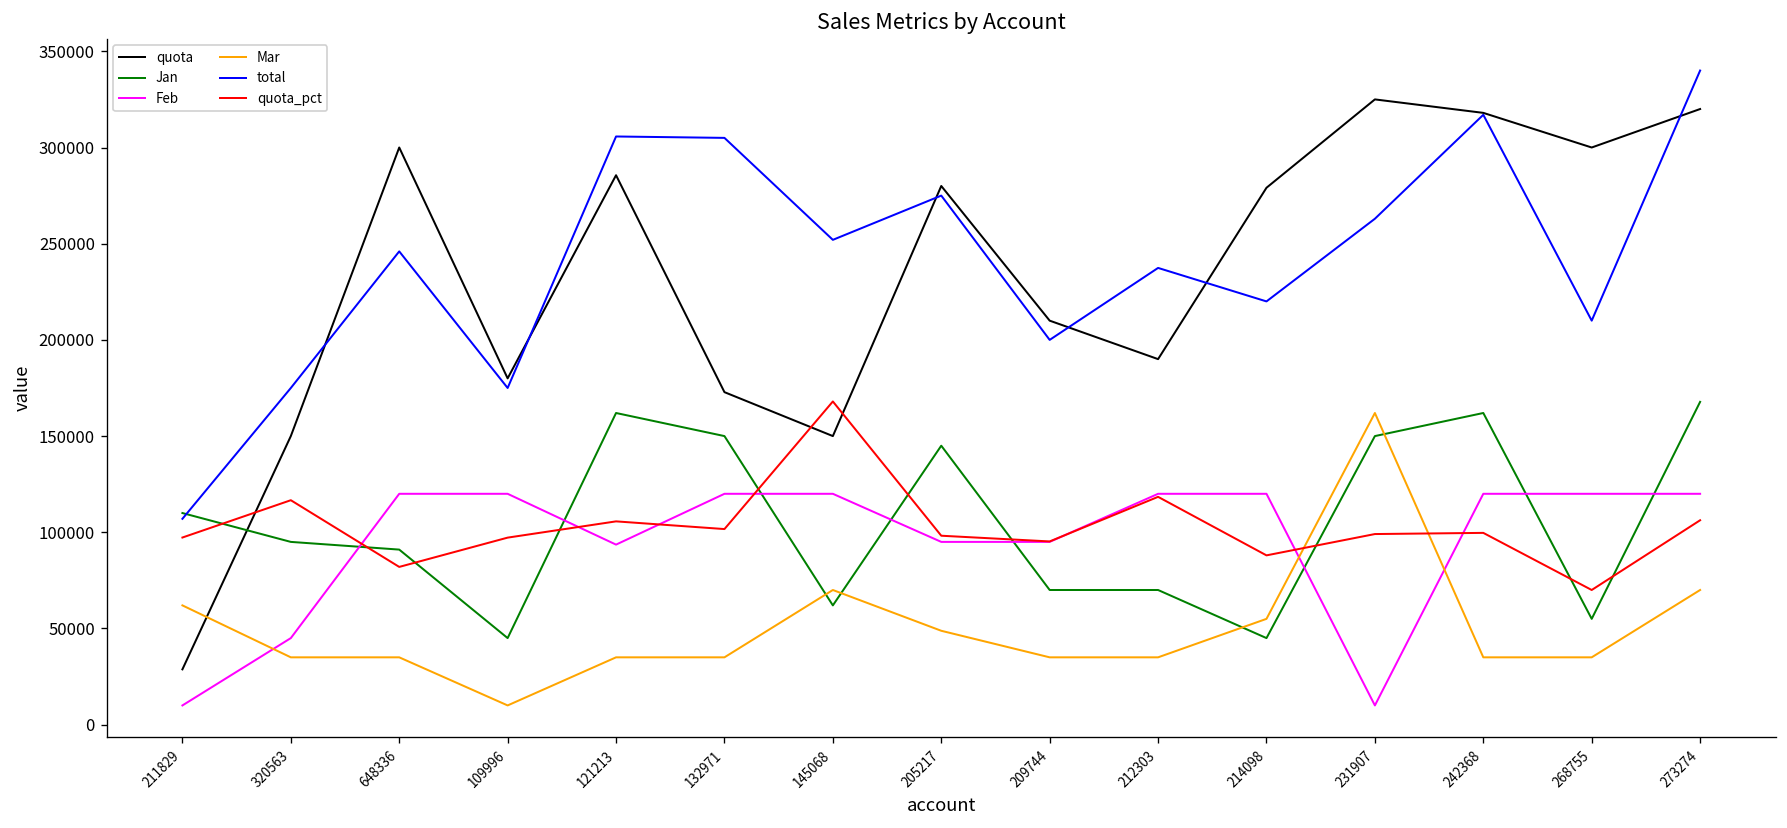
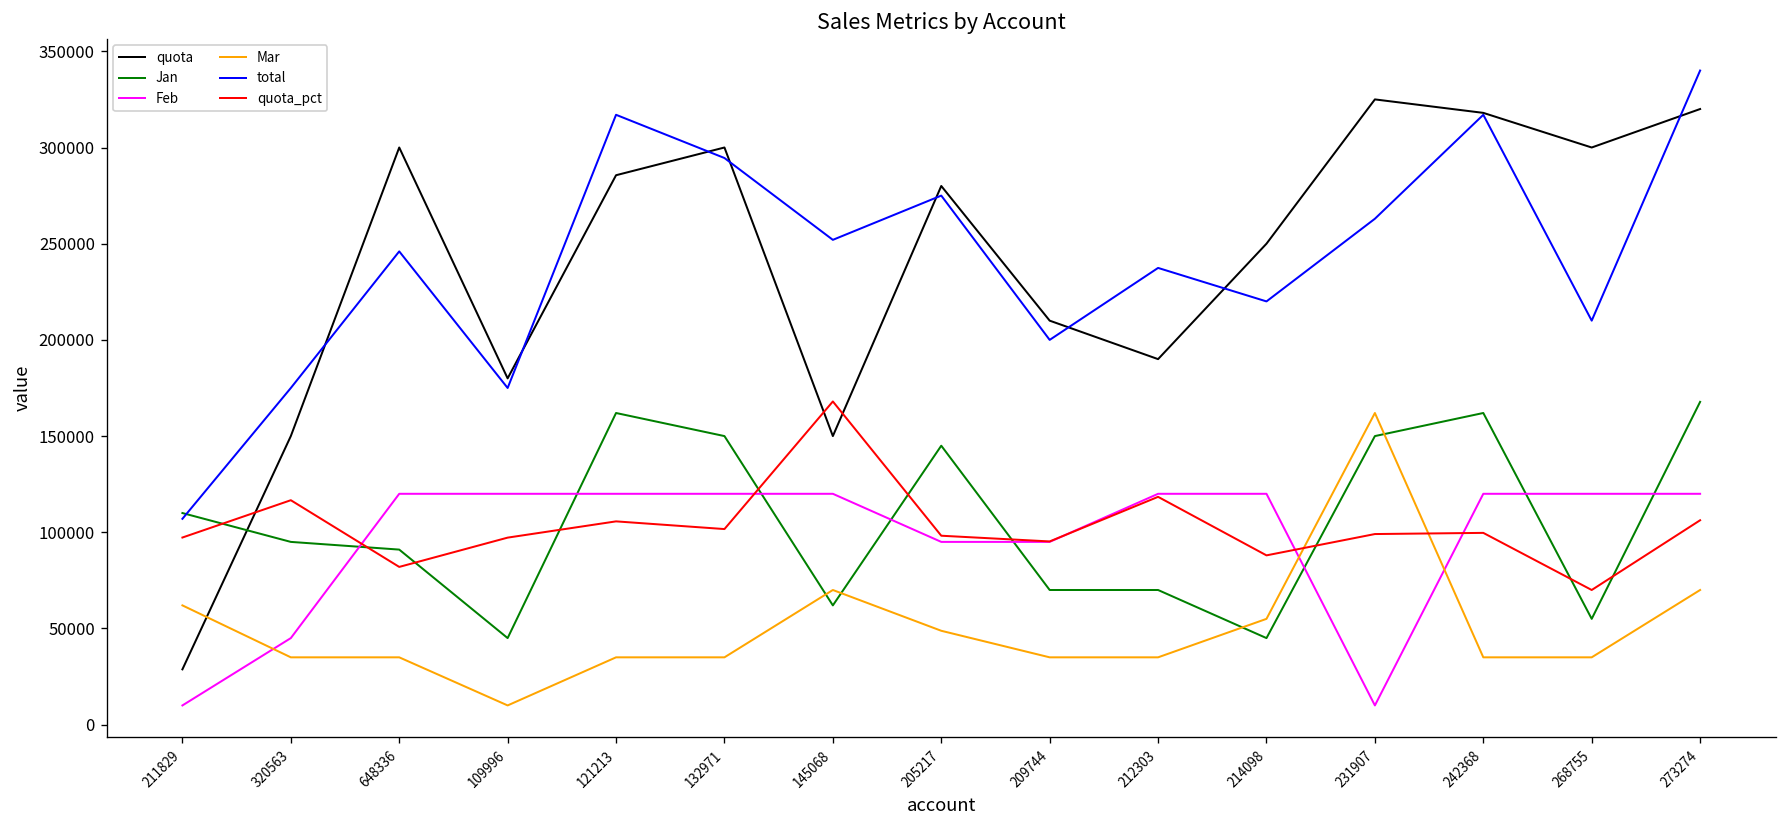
Feb, 121213: 94000 -> 120000
total, 121213: 306000 -> 317000
quota, 132971: 173000 -> 300000
total, 132971: 305000 -> 295000
quota, 214098: 279000 -> 250000
